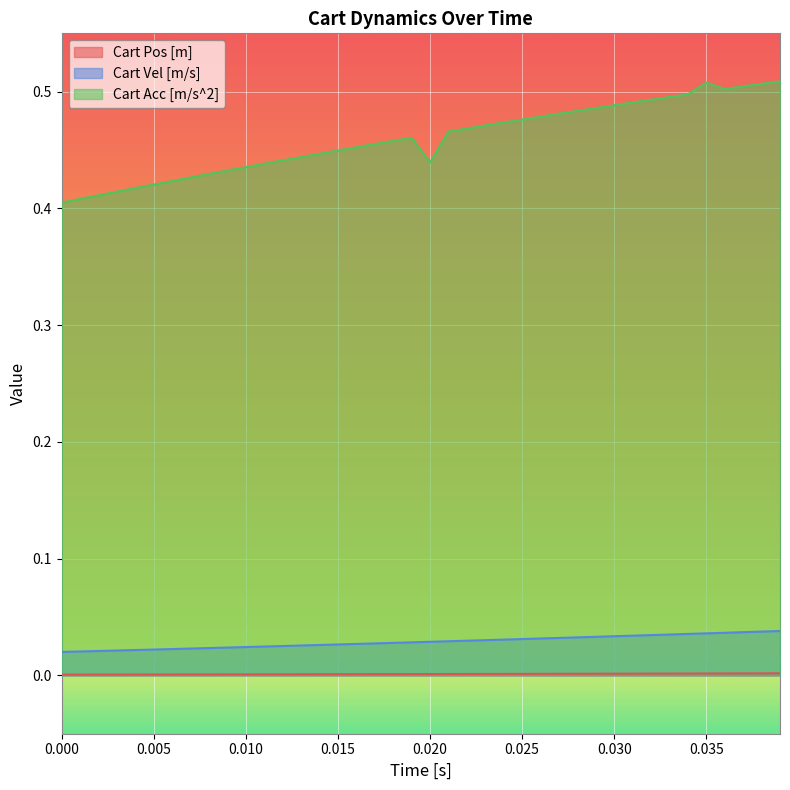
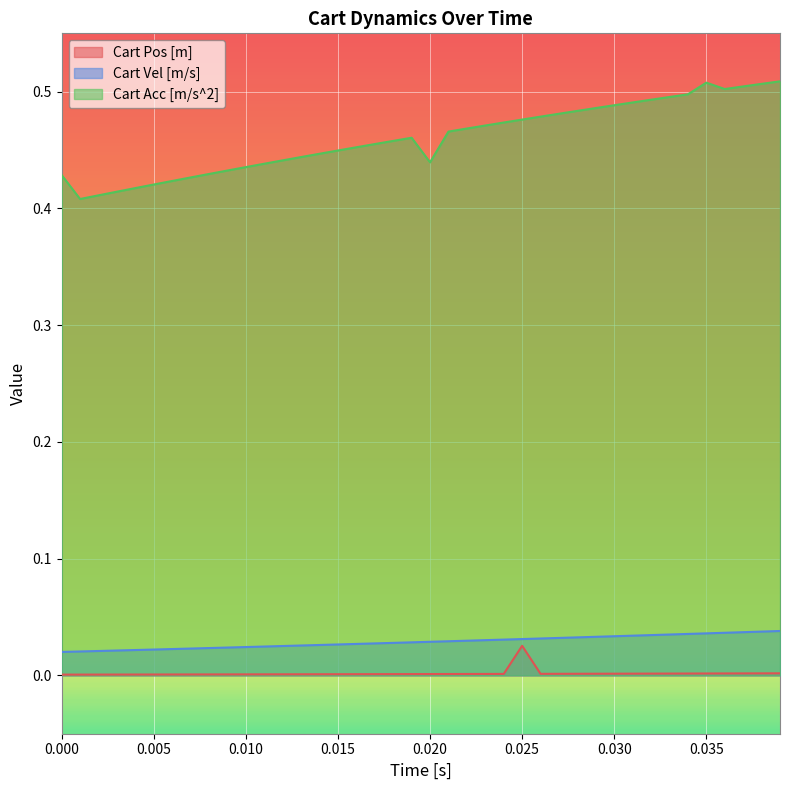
Cart Acc [m/s^2], 0.000: 0.405 -> 0.429
Cart Pos [m], 0.025: 0.001 -> 0.025
